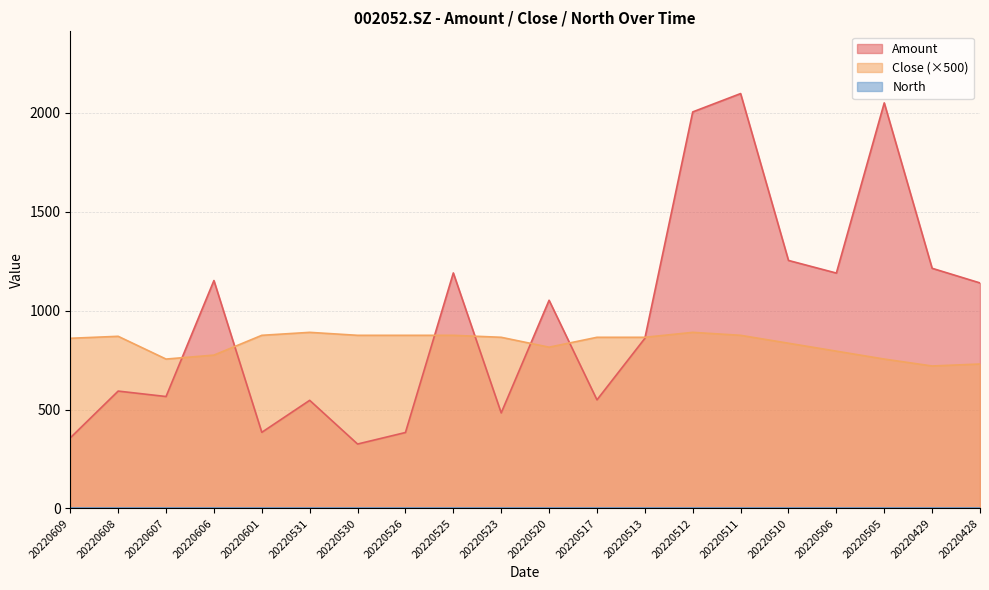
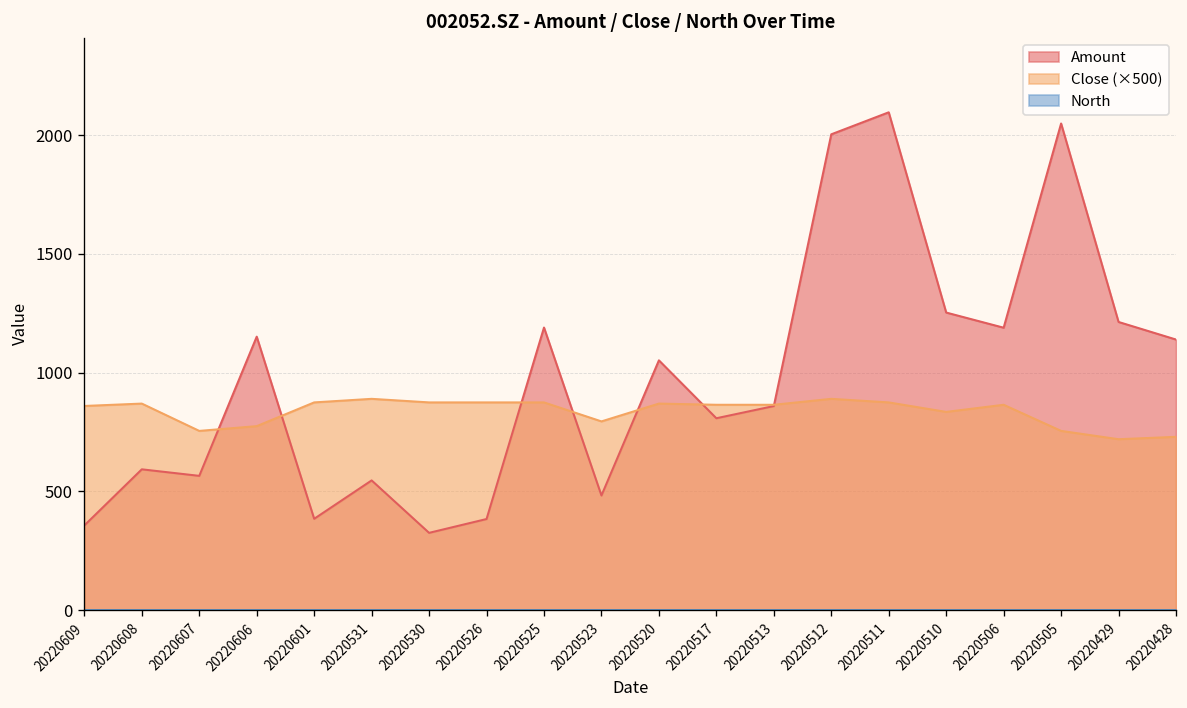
Close (×500), 20220523: 870 -> 800
Close (×500), 20220520: 820 -> 870
Amount, 20220517: 550 -> 810
Close (×500), 20220506: 800 -> 870
